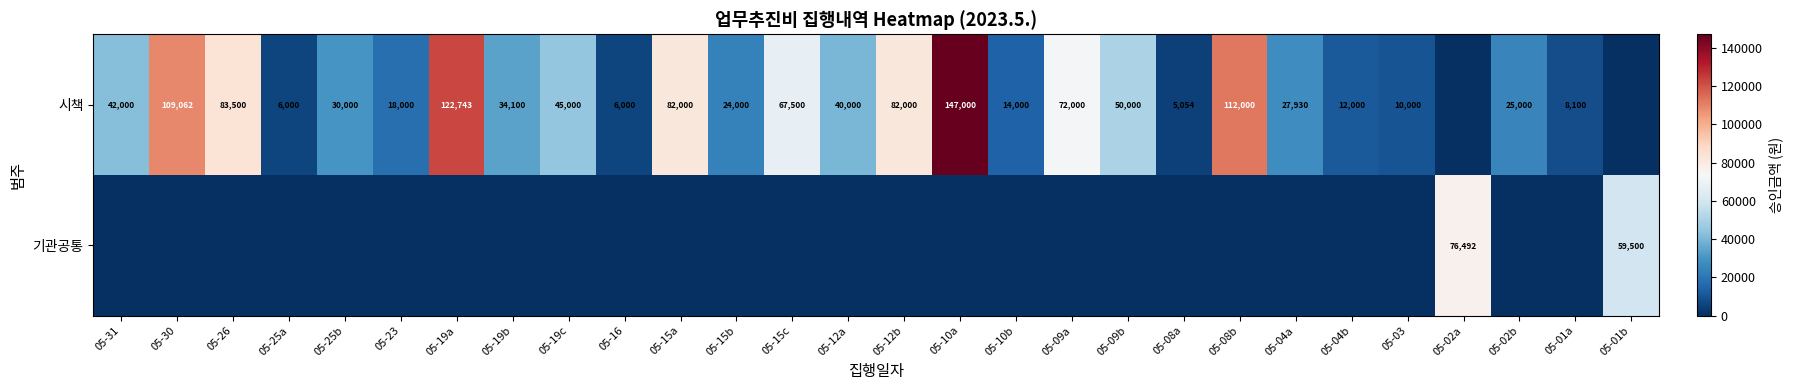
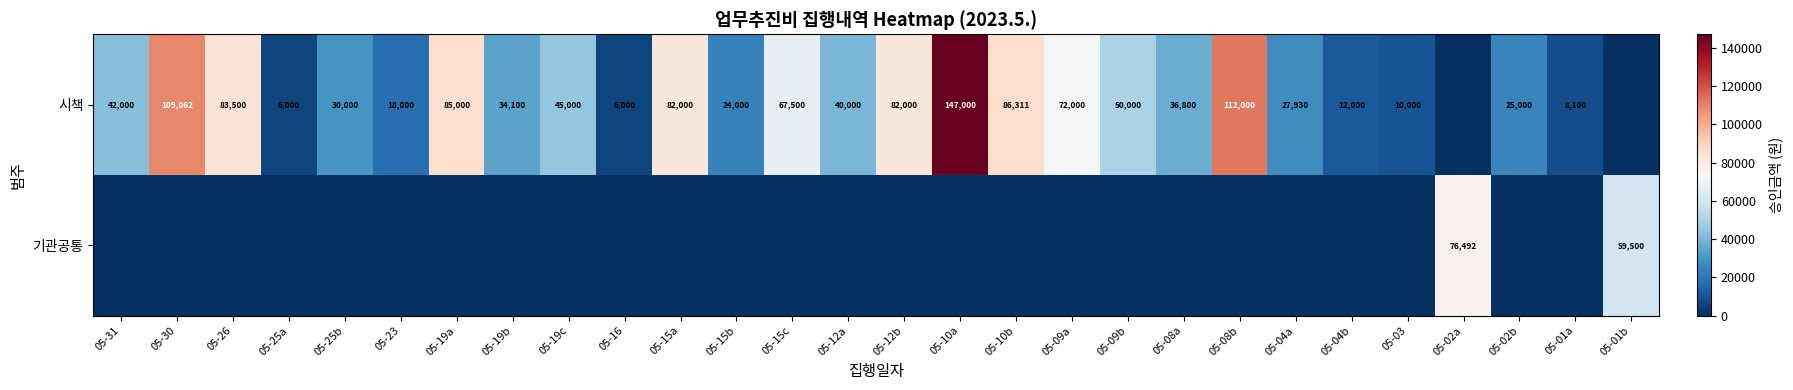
시책, 05-19a: 122,743 -> 85,000
시책, 05-10b: 14,000 -> 86,311
시책, 05-08a: 5,054 -> 36,800
